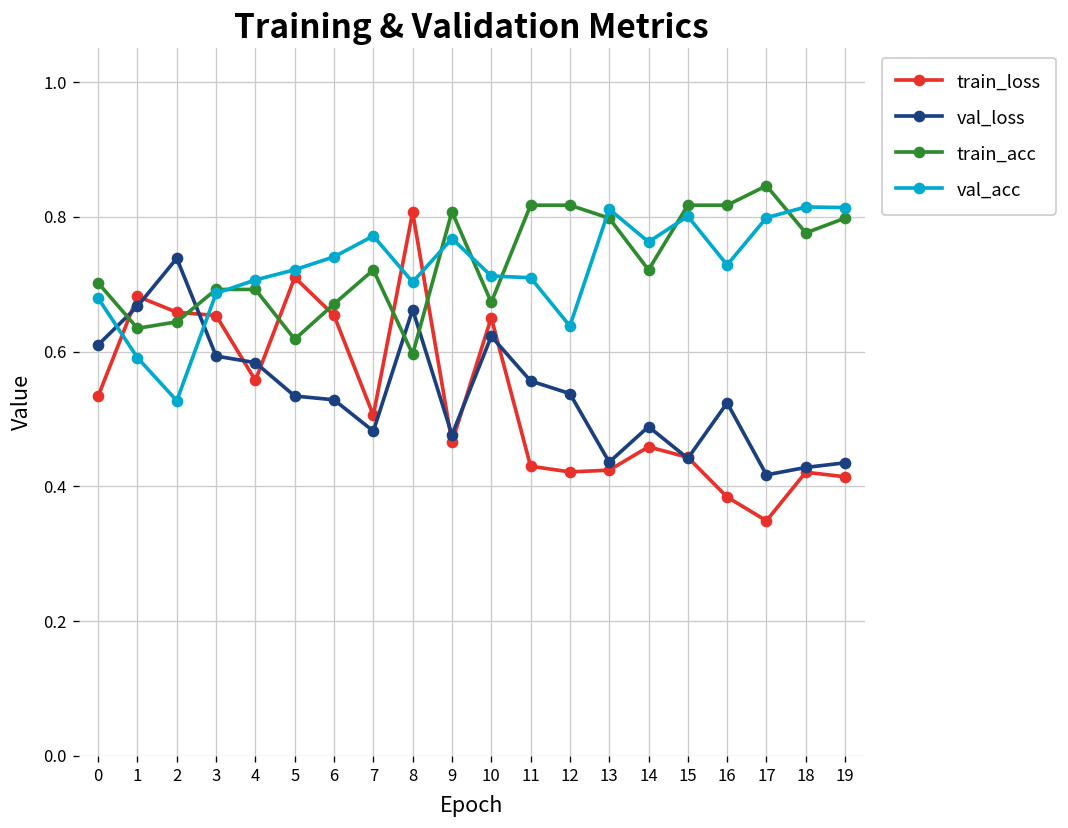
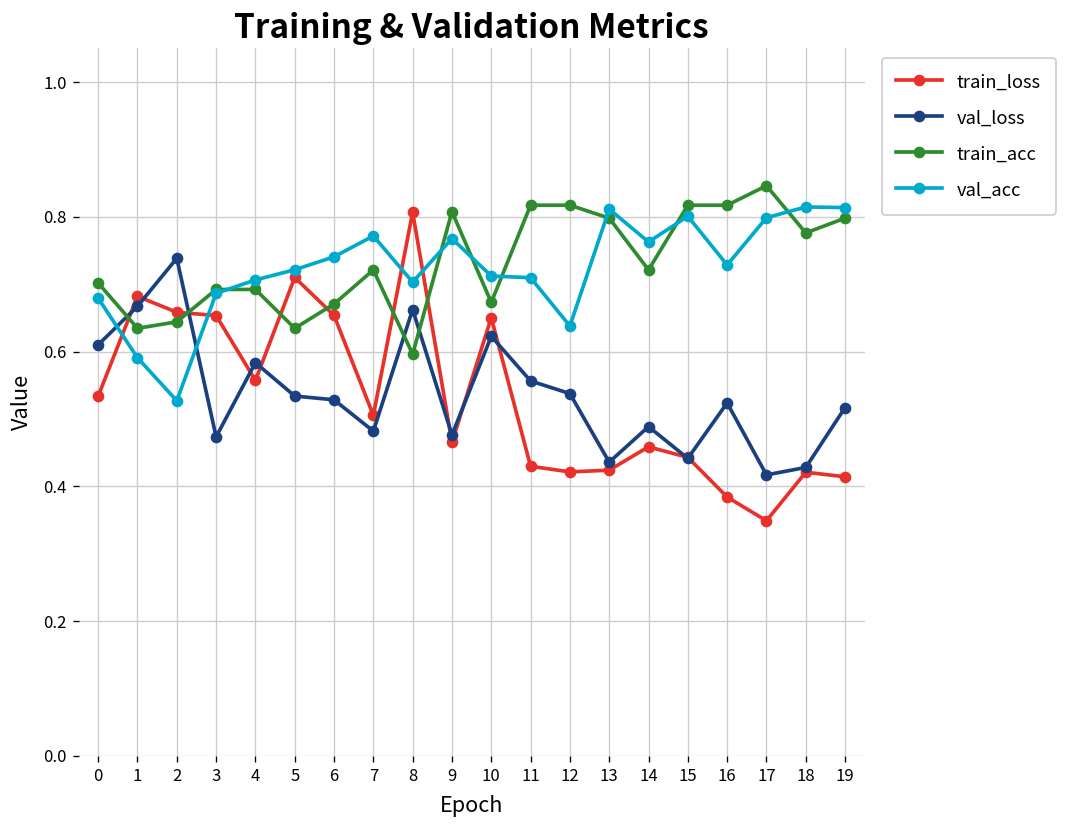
val_loss, 3: 0.59 -> 0.47
train_acc, 5: 0.62 -> 0.63
val_loss, 19: 0.44 -> 0.52
